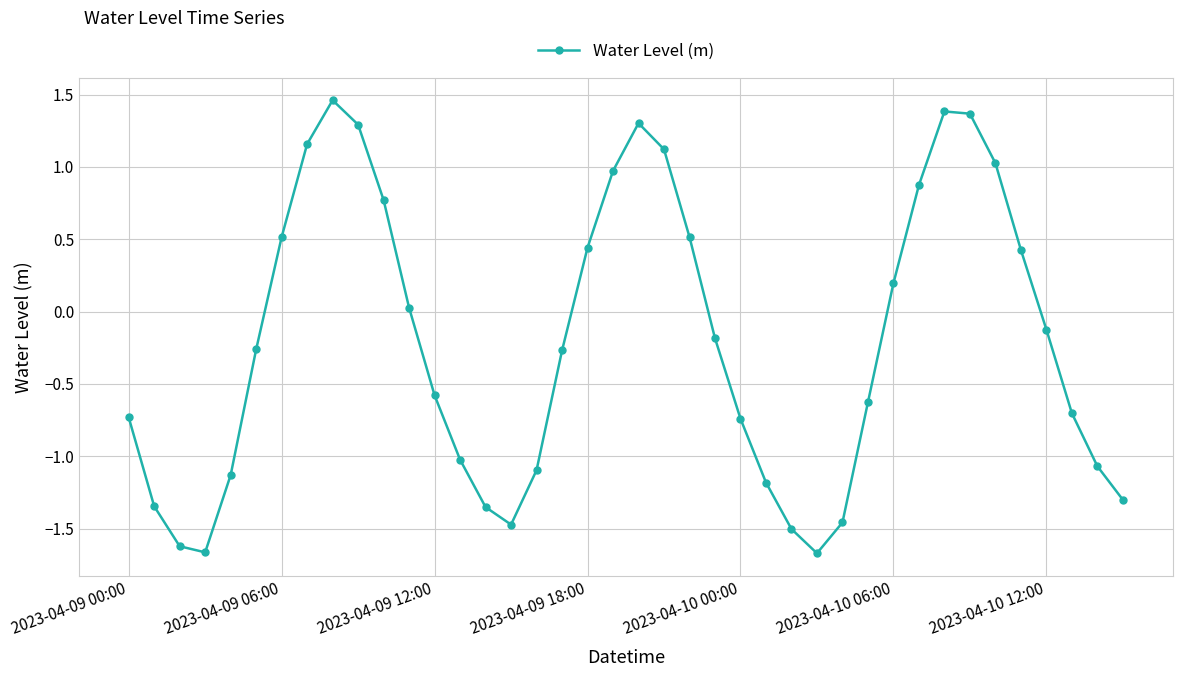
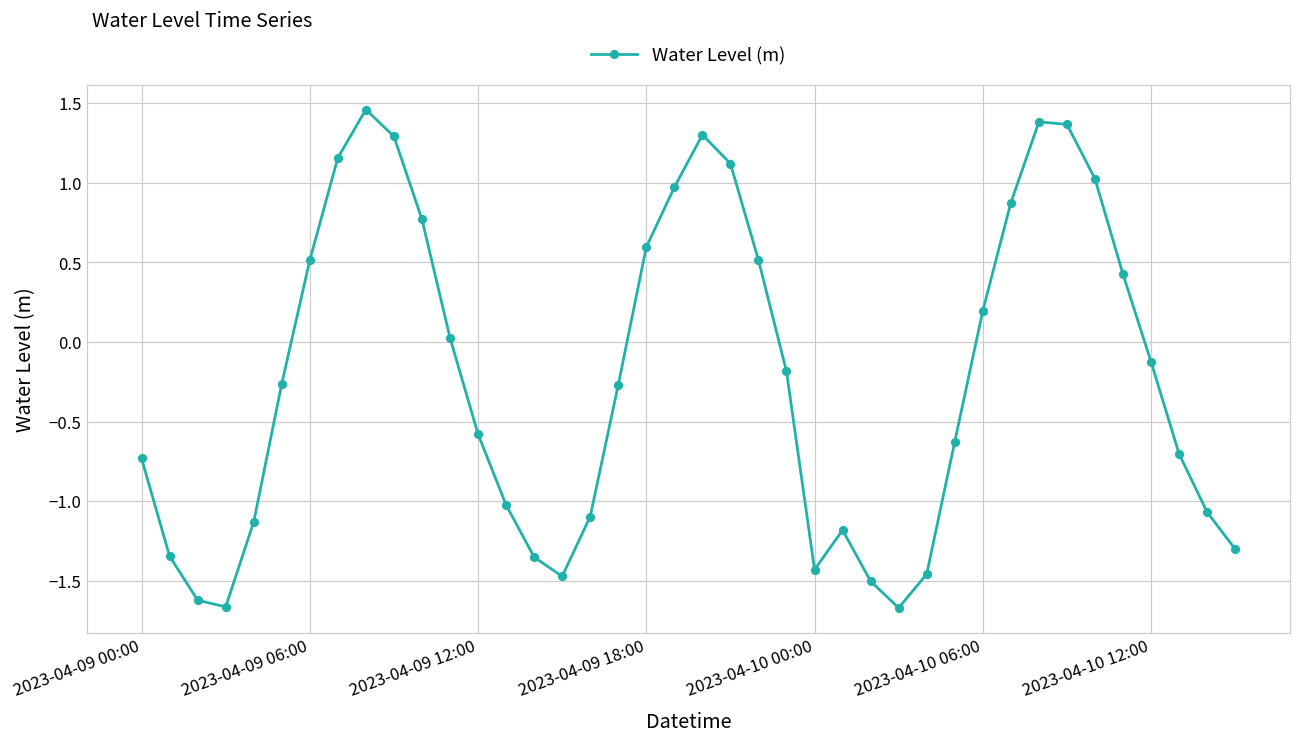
2023-04-09 18:00: 0.44 -> 0.60
2023-04-10 00:00: -0.74 -> -1.43
